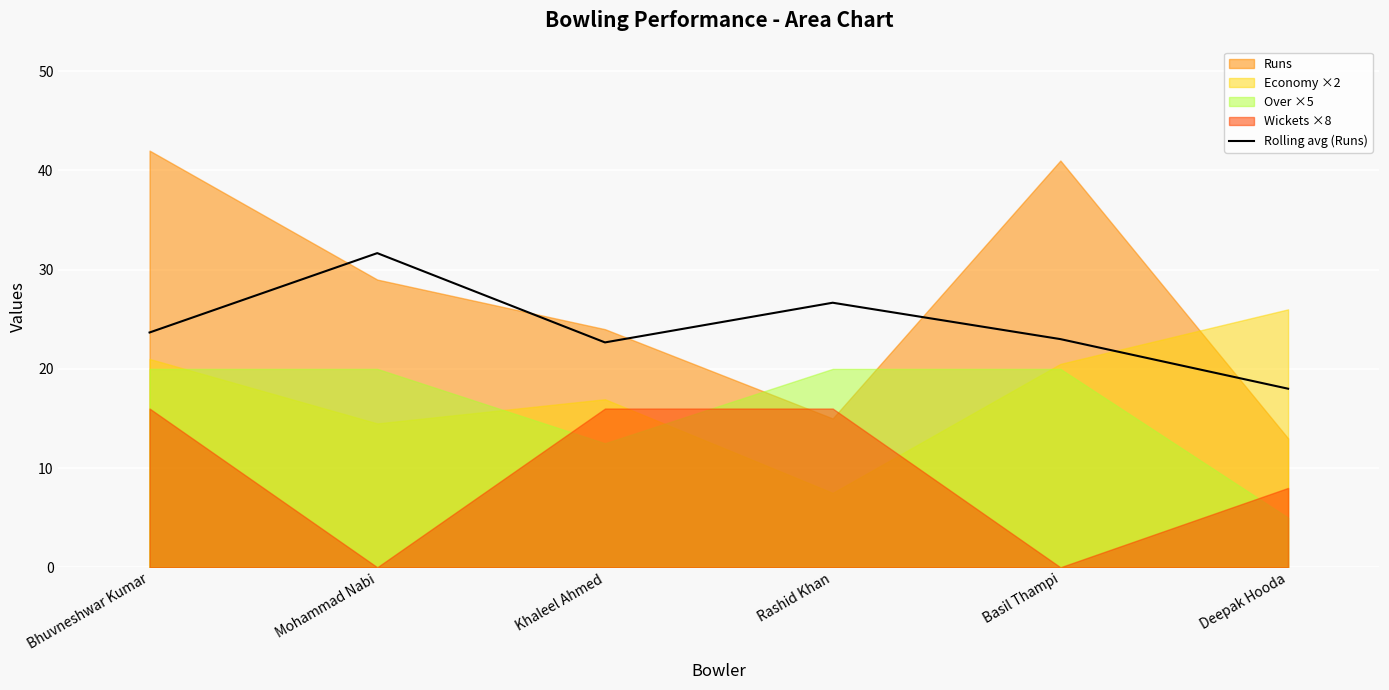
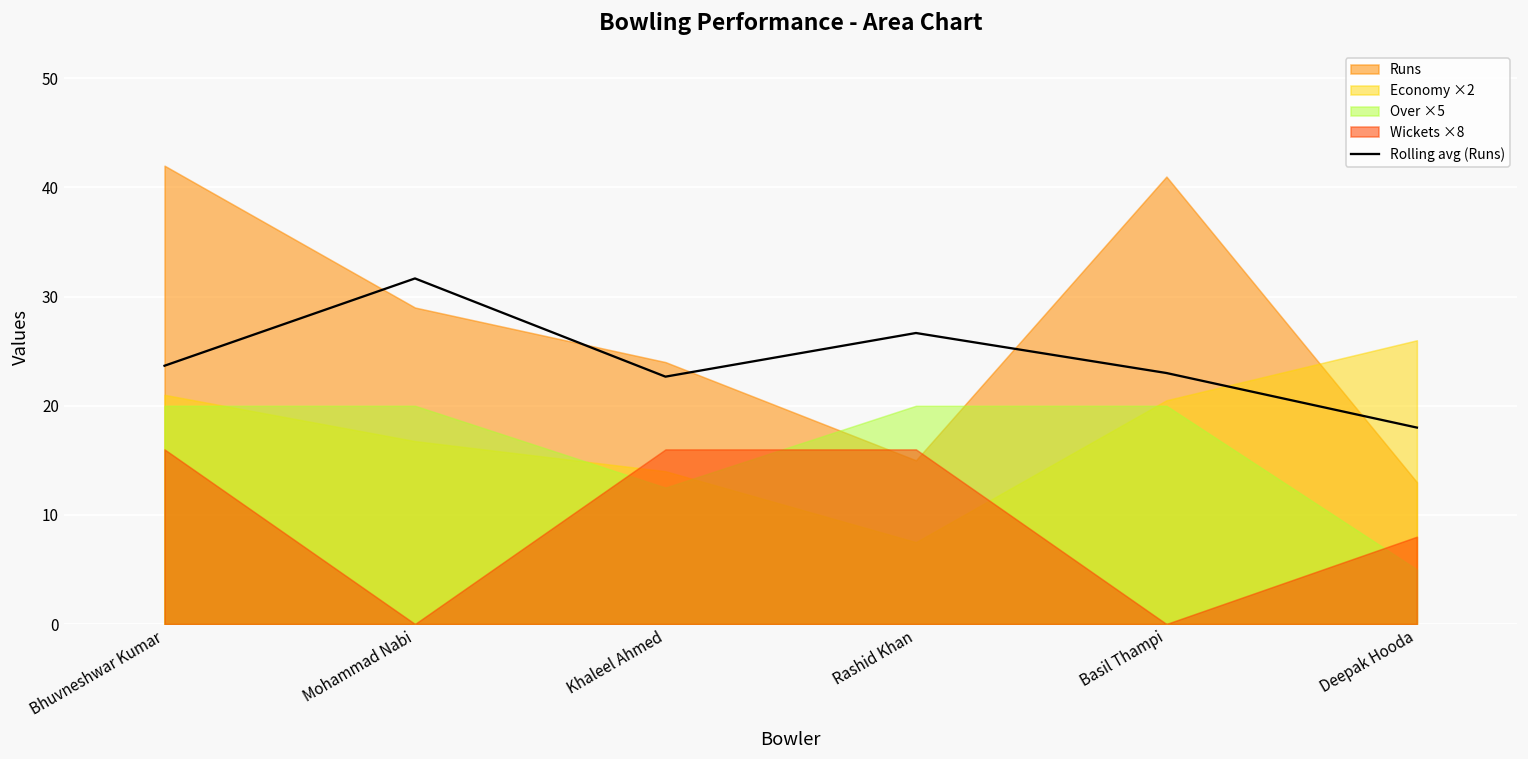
Economy ×2, Mohammad Nabi: 15 -> 17
Economy ×2, Khaleel Ahmed: 17 -> 14
